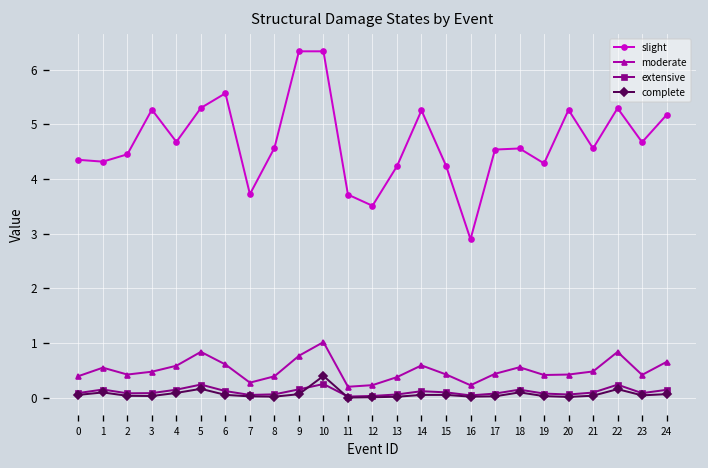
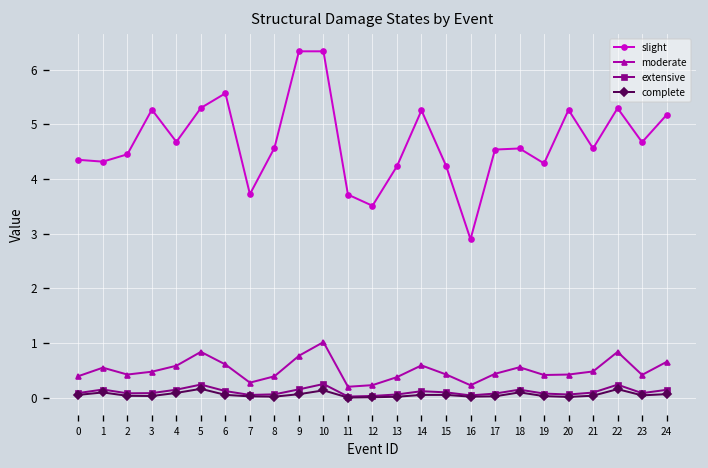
complete, 10: 0.4 -> 0.1
